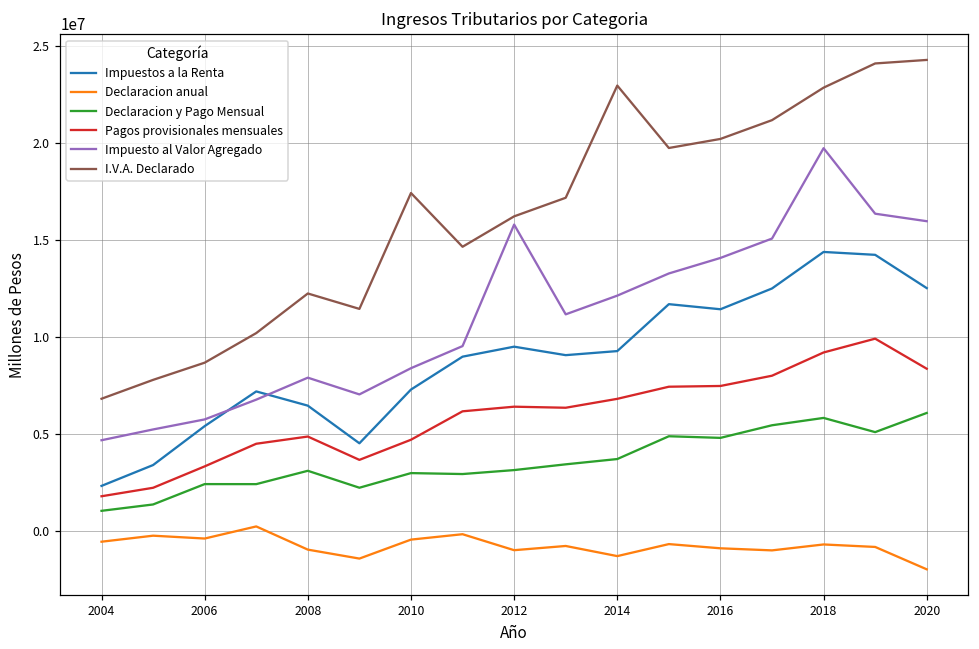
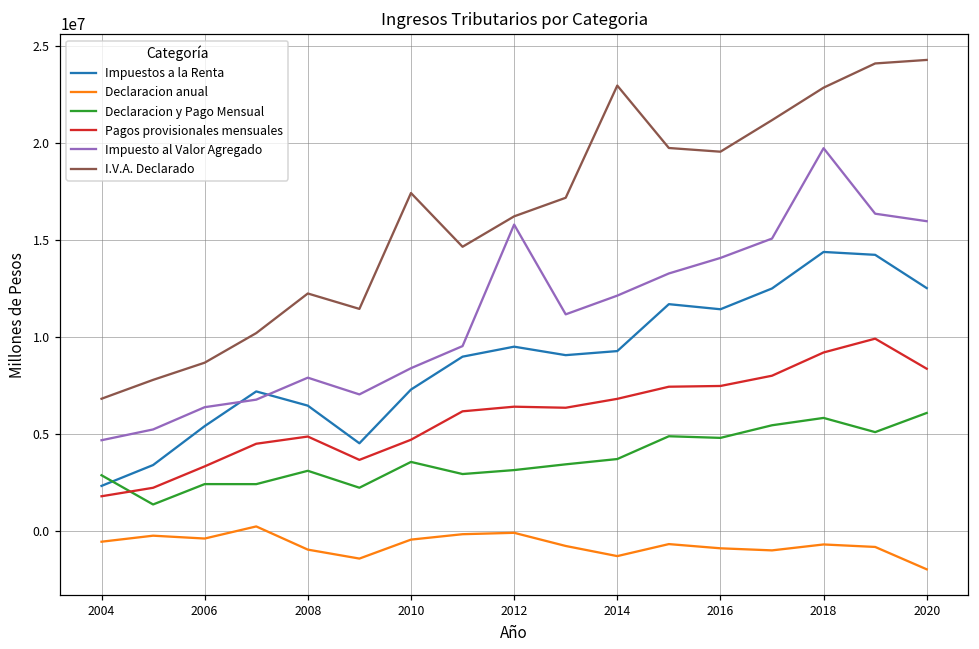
Declaracion y Pago Mensual, 2004: 1100000 -> 2900000
Impuesto al Valor Agregado, 2006: 5800000 -> 6400000
Declaracion y Pago Mensual, 2010: 3000000 -> 3600000
Declaracion anual, 2012: -1000000 -> -100000
I.V.A. Declarado, 2016: 20200000 -> 19500000
